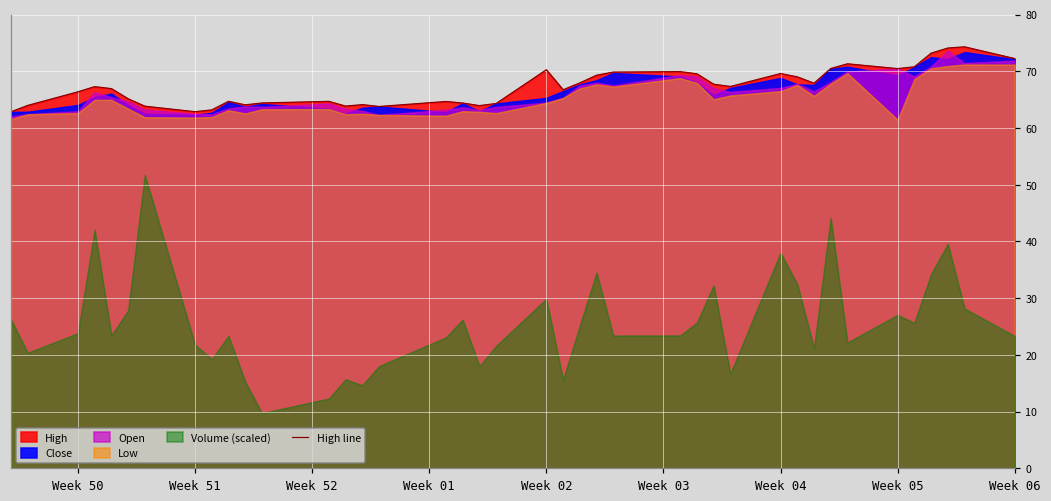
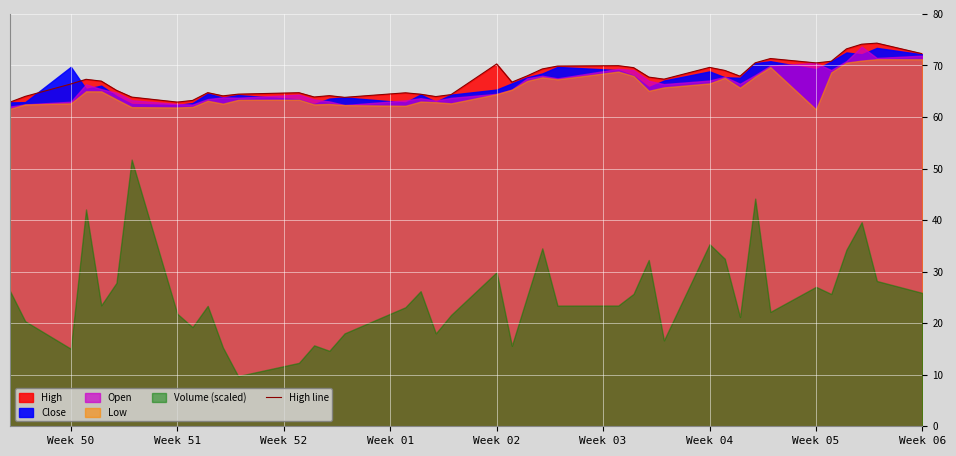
Close, Week 50: 64 -> 70
Volume (scaled), Week 50: 24 -> 15
Volume (scaled), Week 04: 38 -> 35
Volume (scaled), Week 06: 23 -> 26
